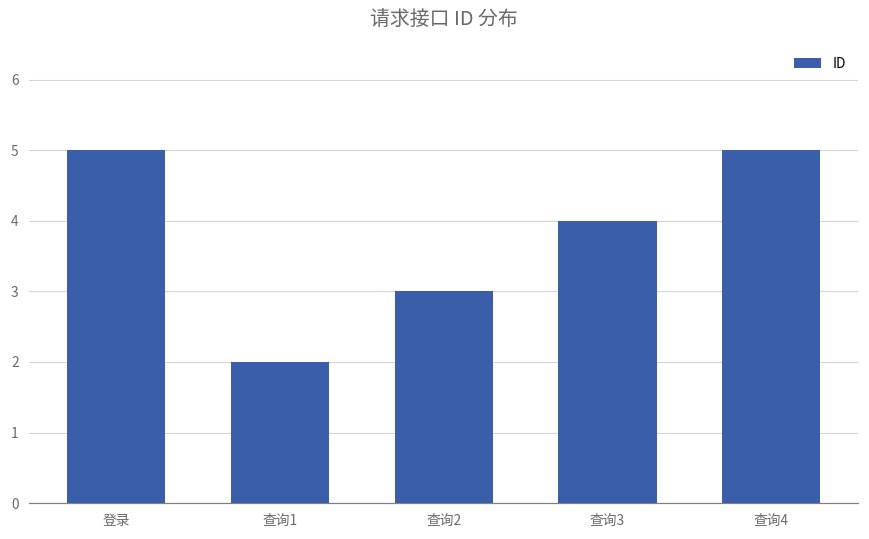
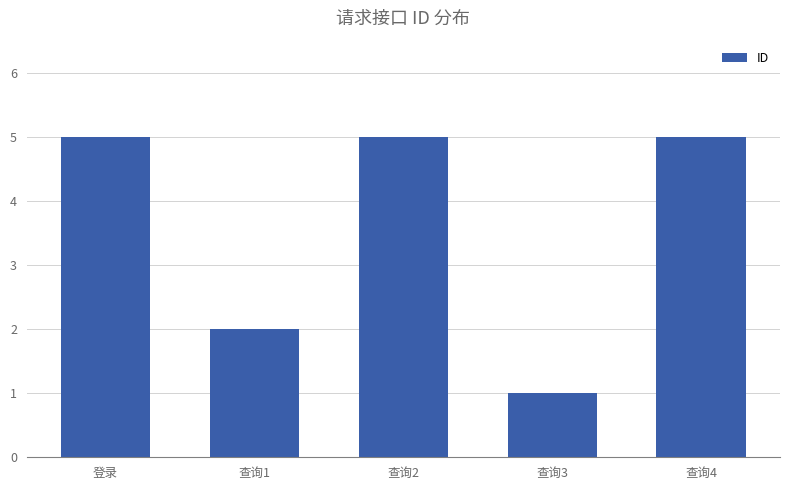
查询2: 3 -> 5
查询3: 4 -> 1
